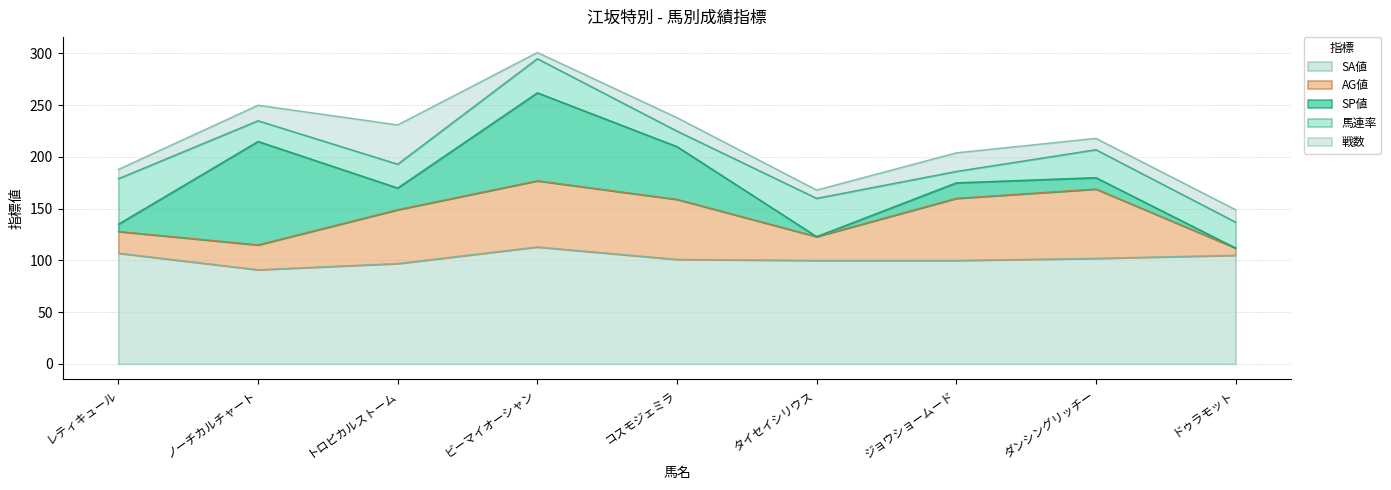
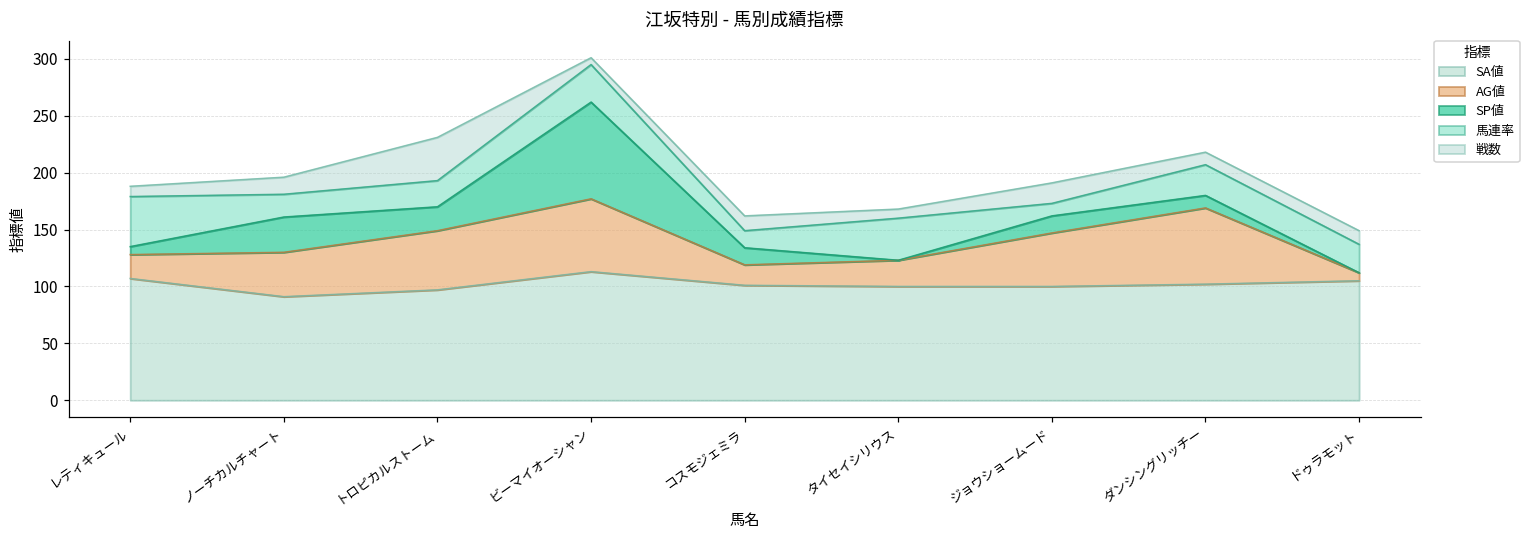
AG値, ノーチカルチャート: 24 -> 39
SP値, ノーチカルチャート: 100 -> 31
AG値, コスモジェミラ: 58 -> 18
SP値, コスモジェミラ: 51 -> 15
AG値, ジョウショームード: 60 -> 47
